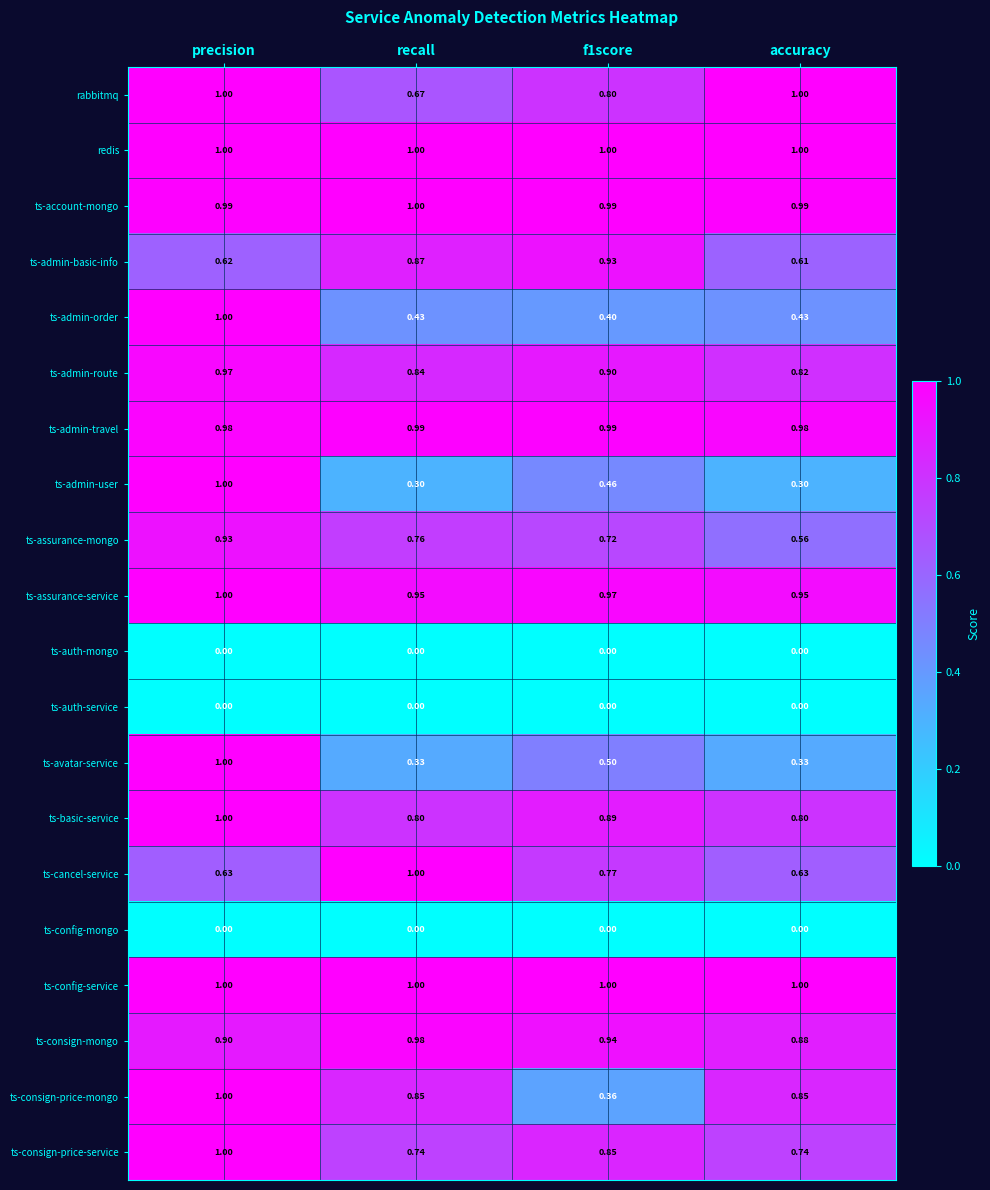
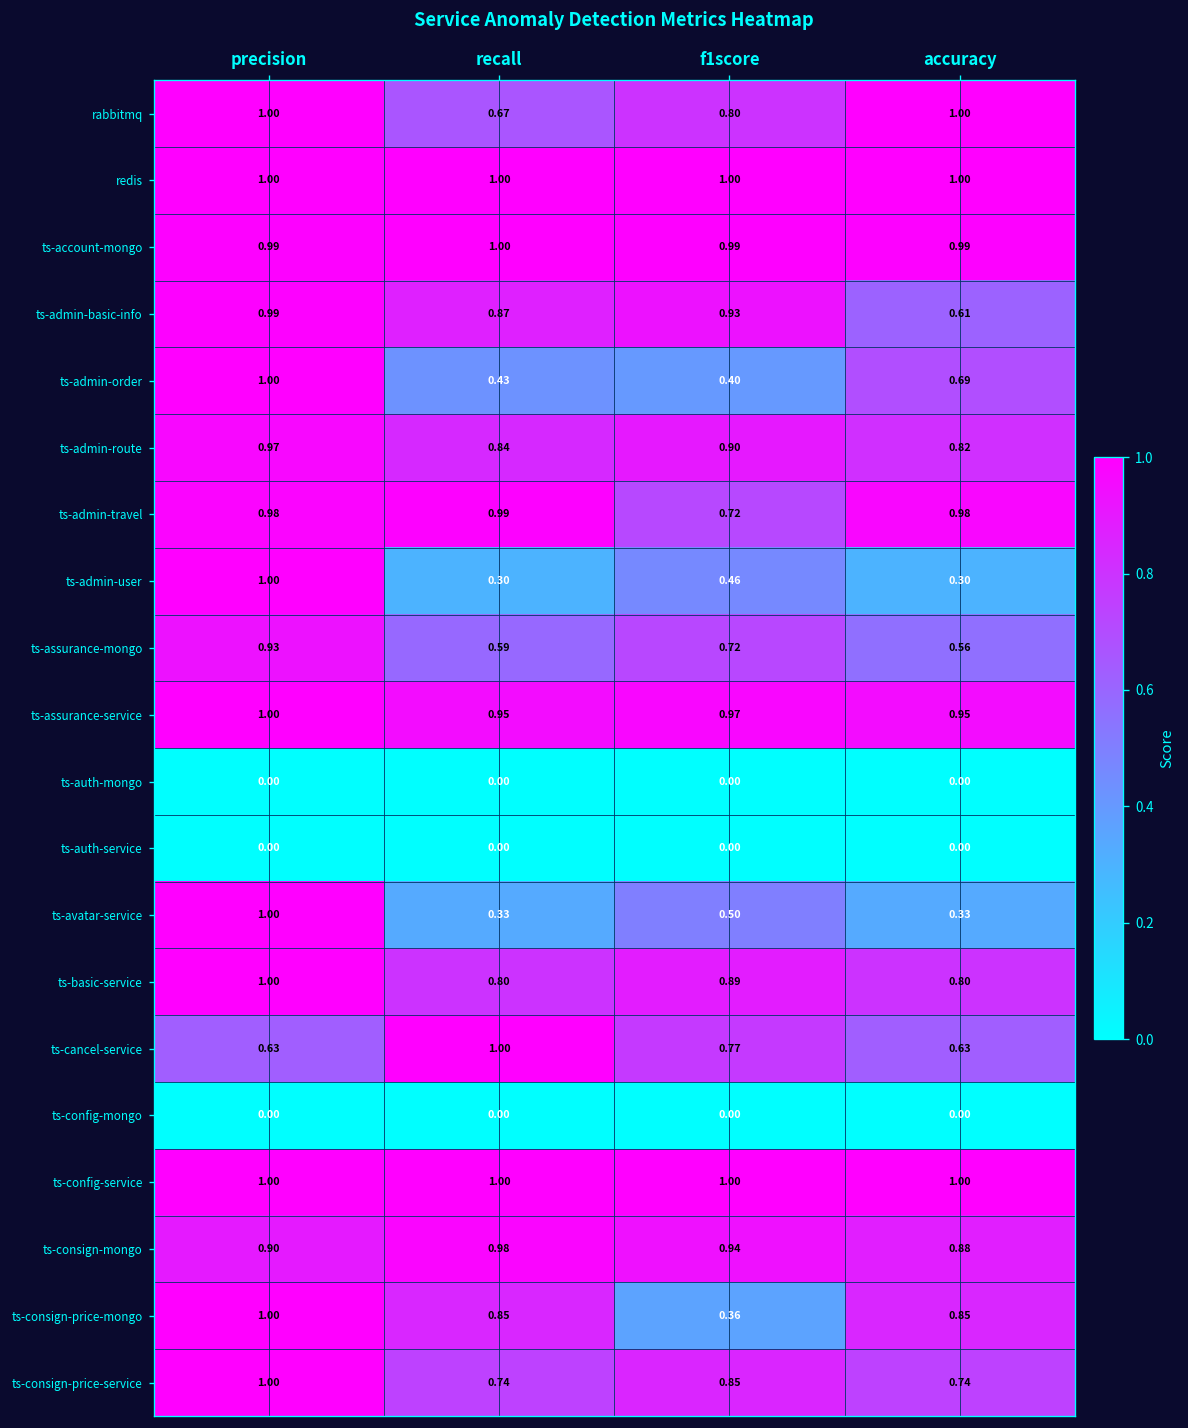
ts-admin-basic-info, precision: 0.62 -> 0.99
ts-admin-order, accuracy: 0.43 -> 0.69
ts-admin-travel, f1score: 0.99 -> 0.72
ts-assurance-mongo, recall: 0.76 -> 0.59
